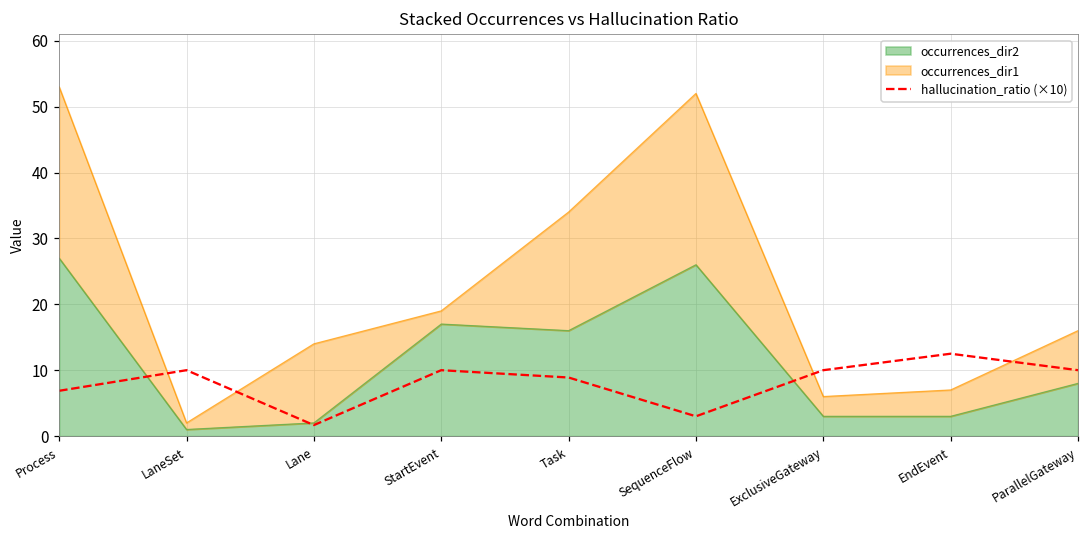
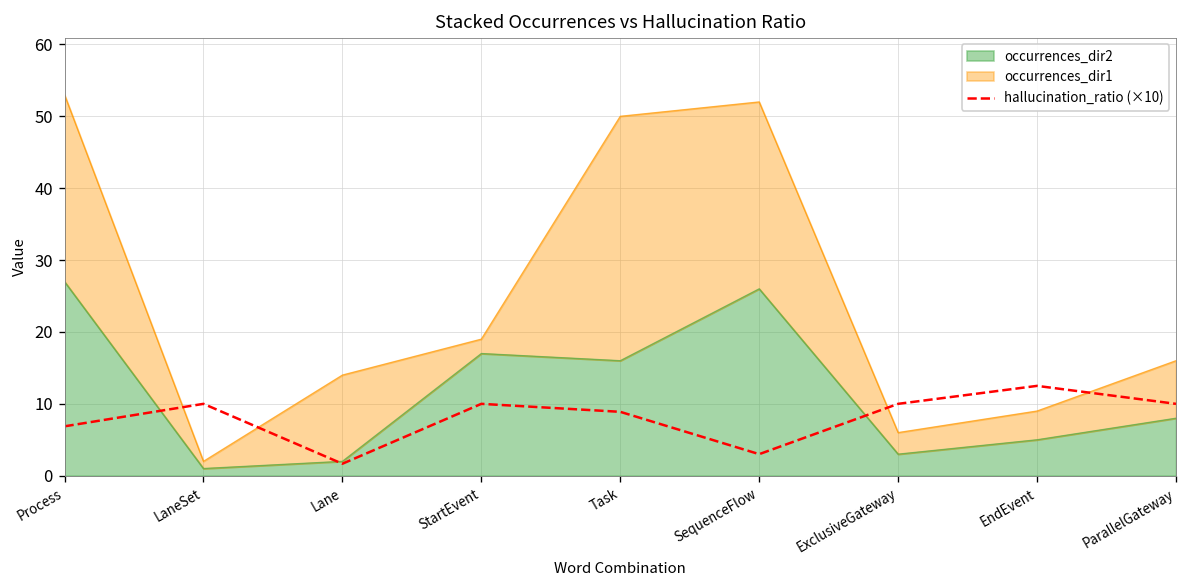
occurrences_dir1, Task: 18 -> 34
occurrences_dir2, EndEvent: 3 -> 5
